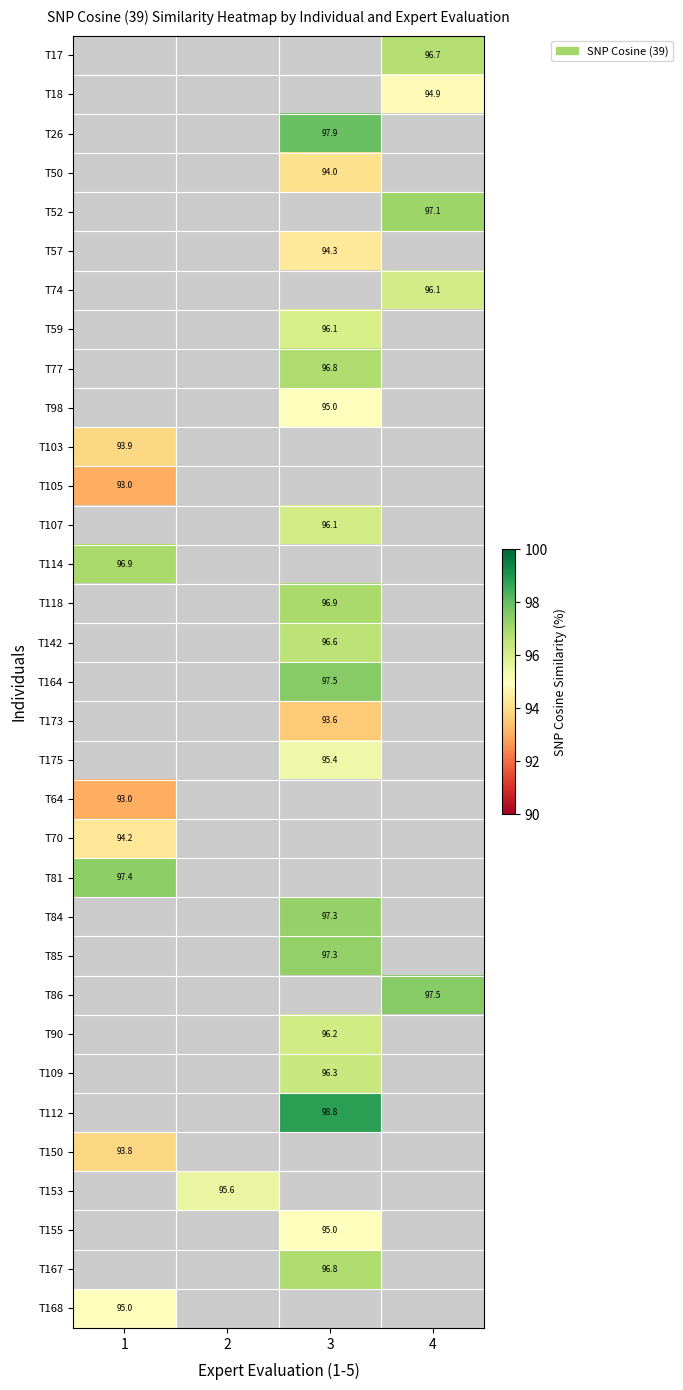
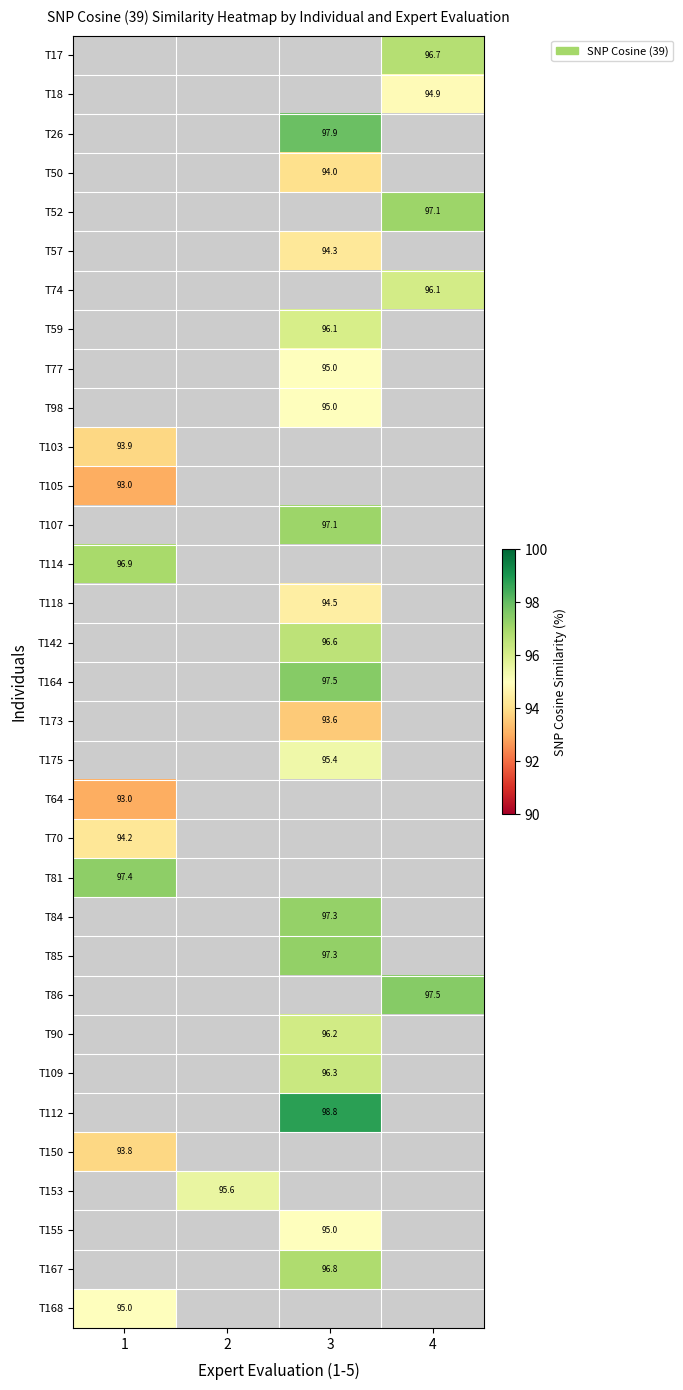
T77, 3: 96.8 -> 95.0
T107, 3: 96.1 -> 97.1
T118, 3: 96.9 -> 94.5
